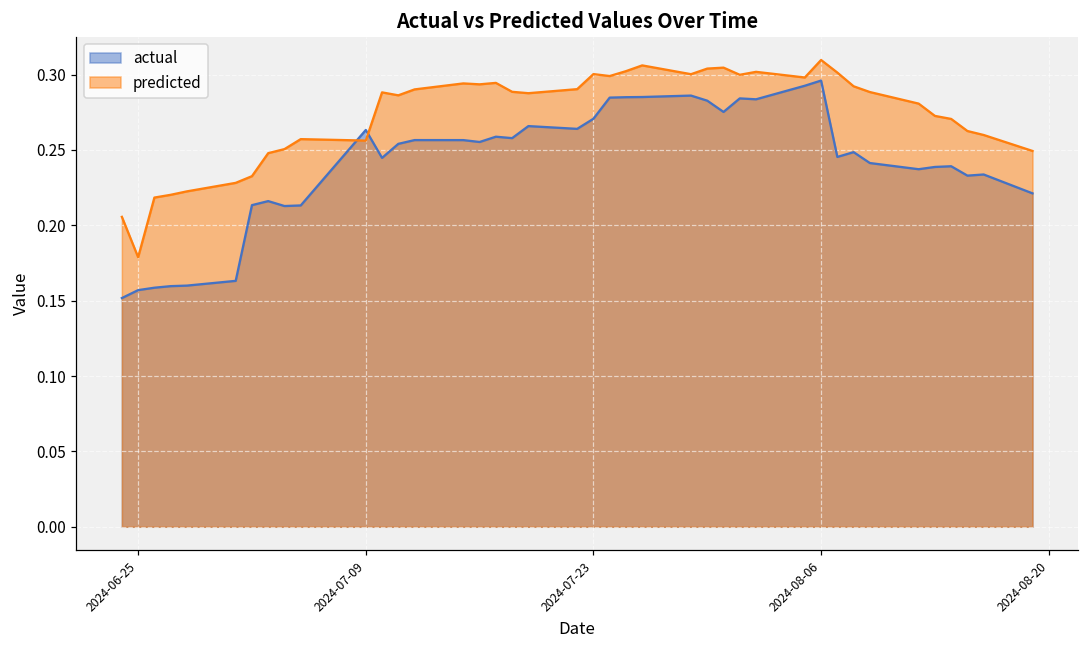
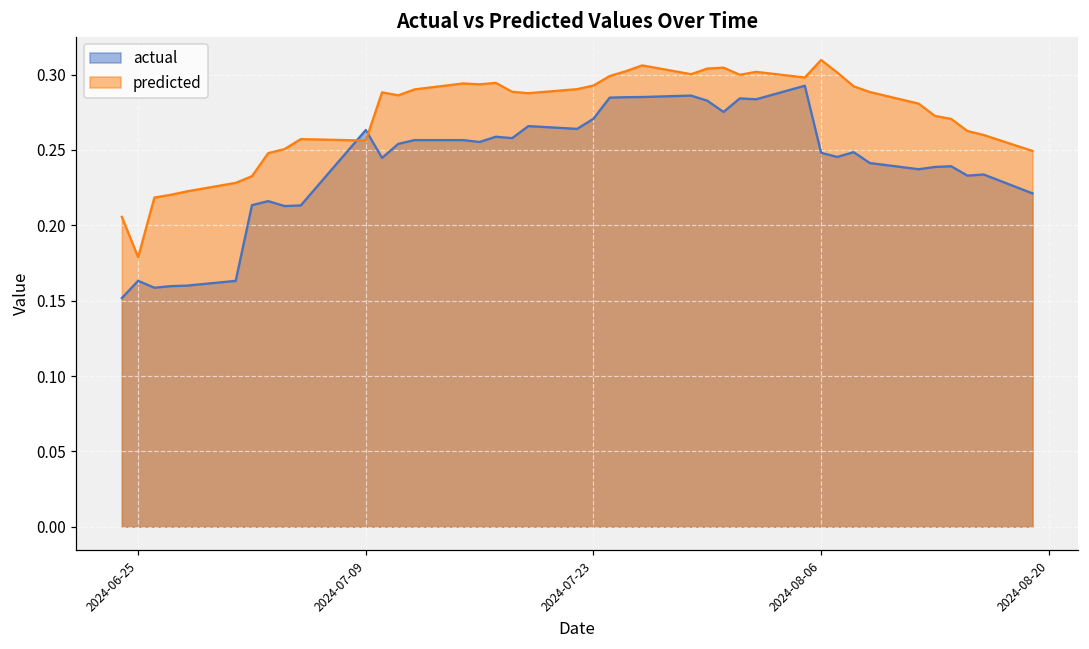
actual, 2024-06-25: 0.157 -> 0.163
predicted, 2024-07-23: 0.300 -> 0.293
actual, 2024-08-06: 0.296 -> 0.248
